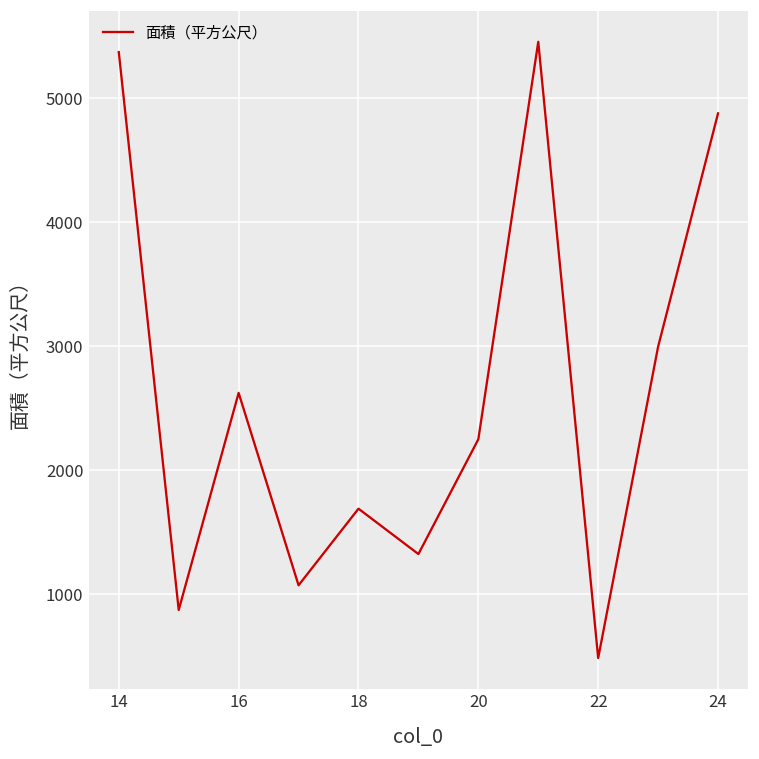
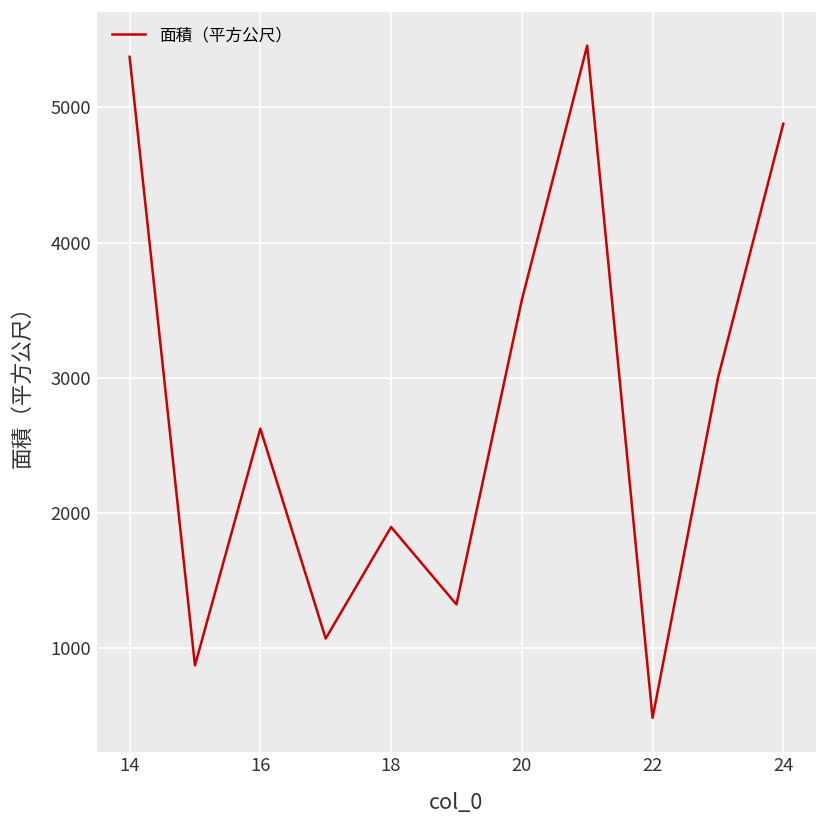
18: 1690 -> 1900
20: 2250 -> 3580
